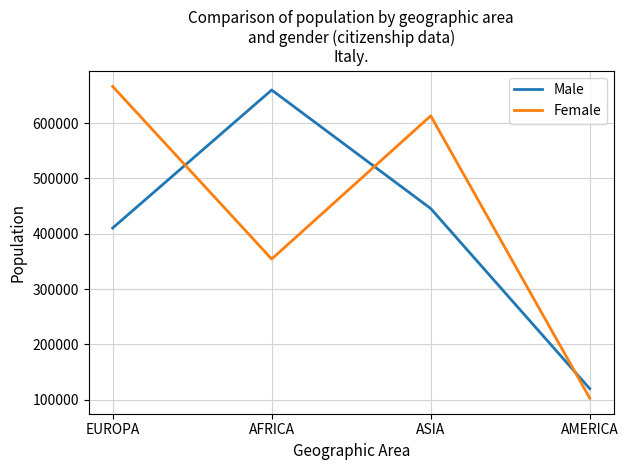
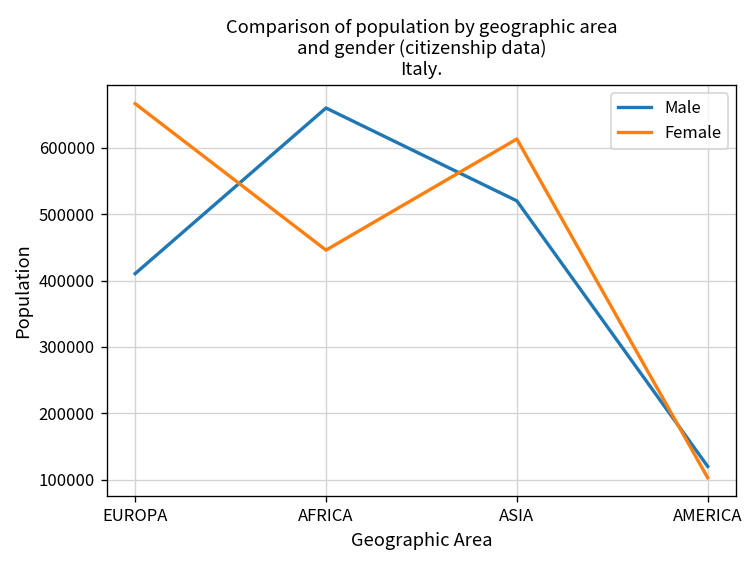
Female, AFRICA: 350000 -> 450000
Male, ASIA: 450000 -> 520000
